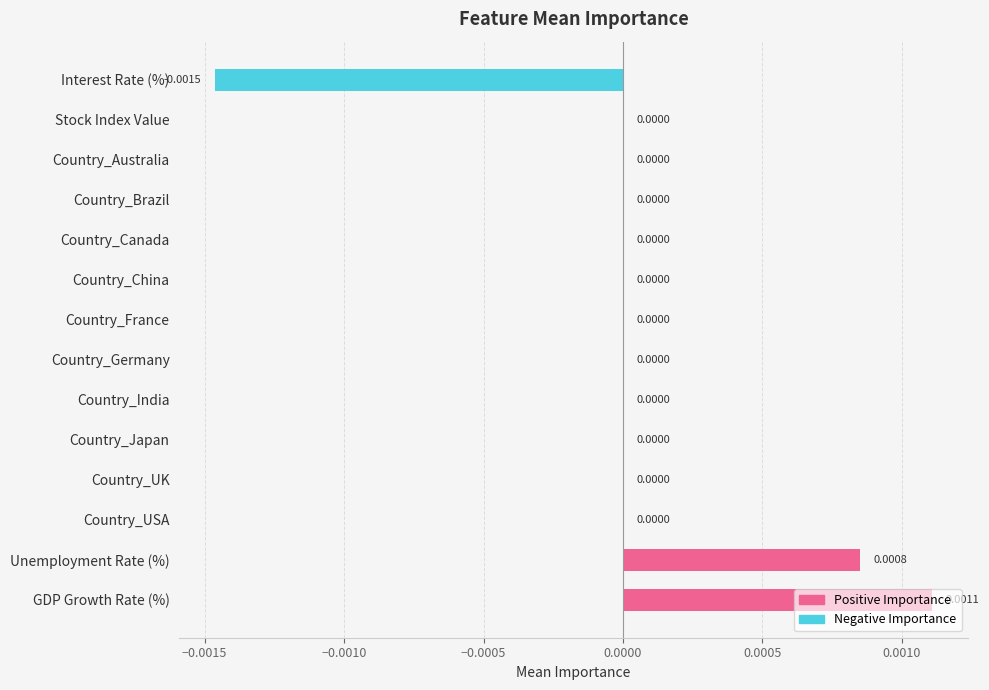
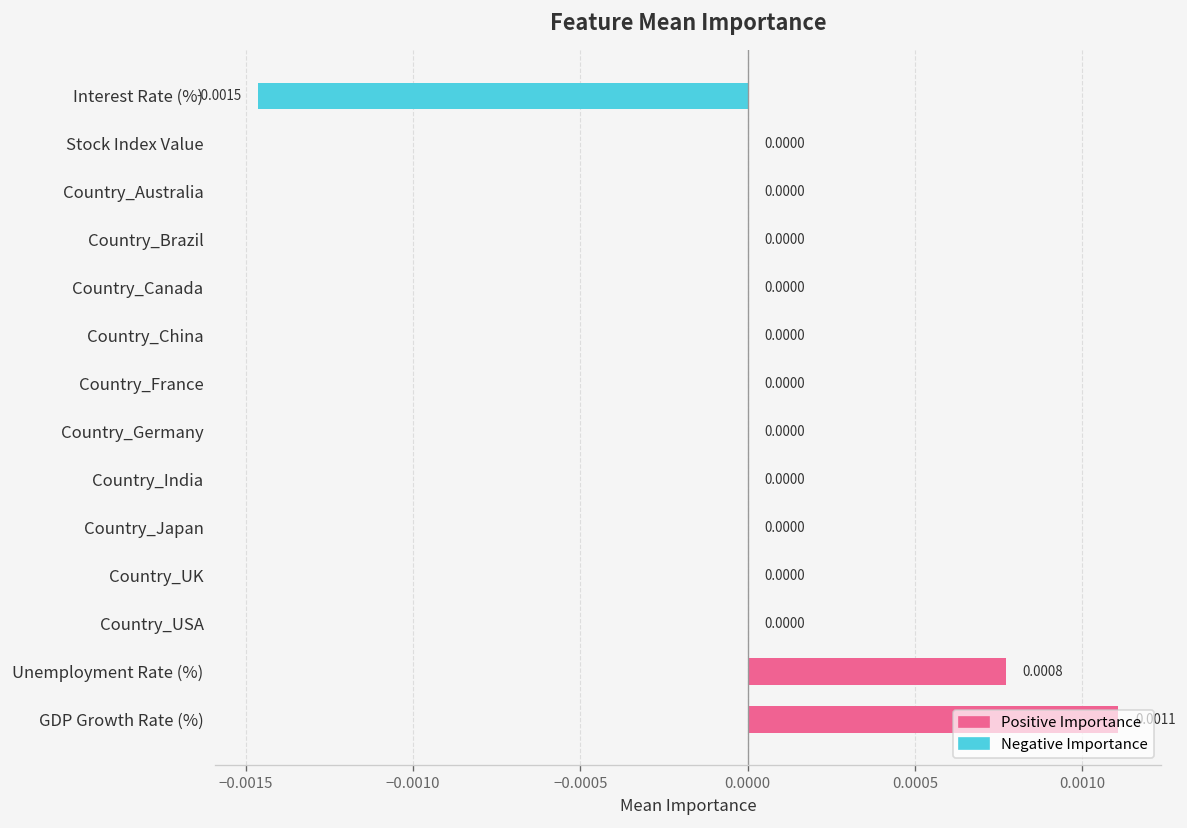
Unemployment Rate (%): 0.00085 -> 0.00077
